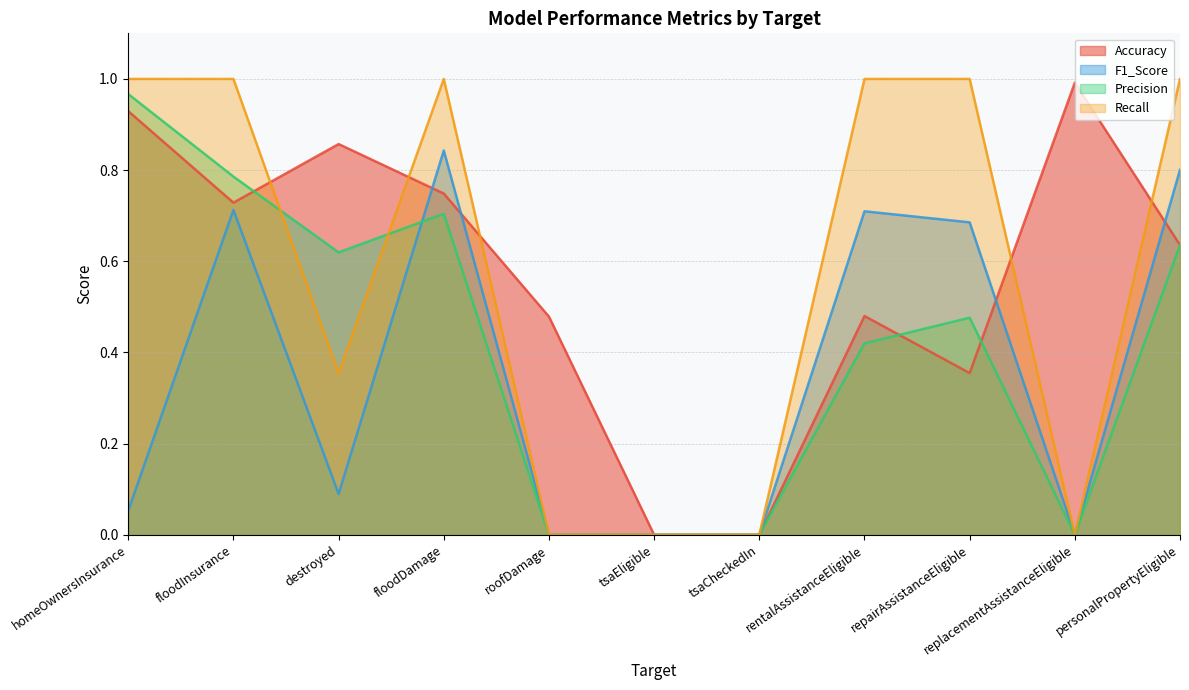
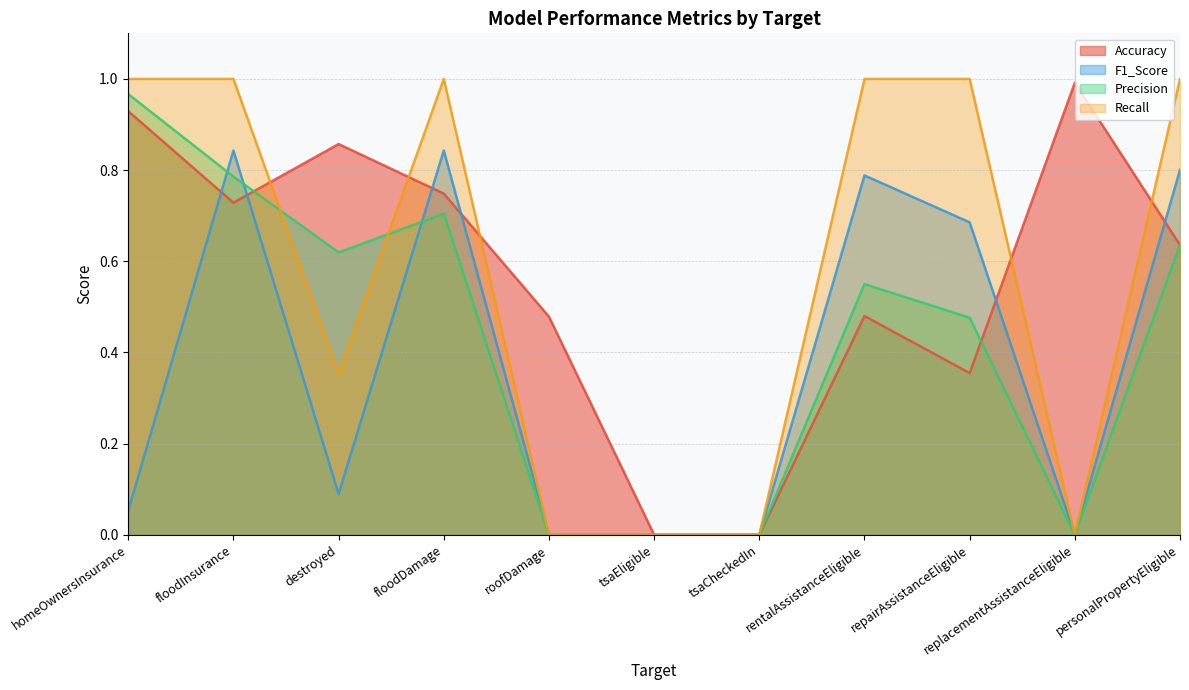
F1_Score, floodInsurance: 0.71 -> 0.84
F1_Score, rentalAssistanceEligible: 0.71 -> 0.79
Precision, rentalAssistanceEligible: 0.42 -> 0.55
